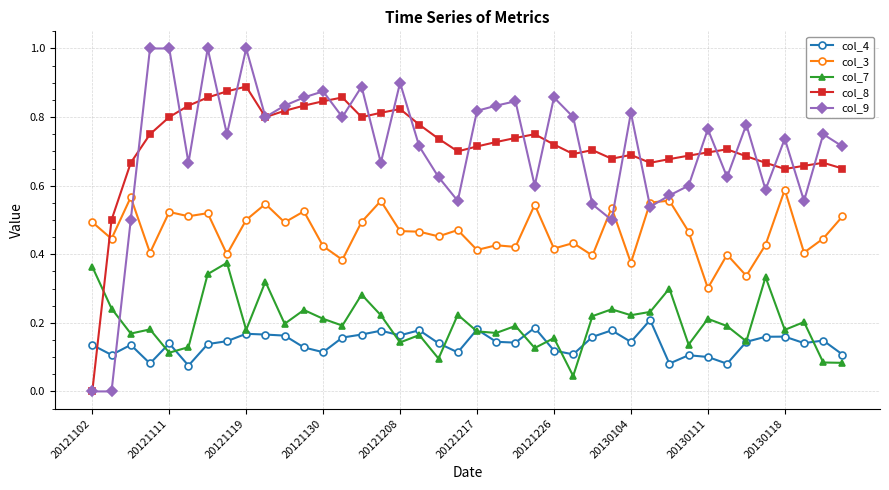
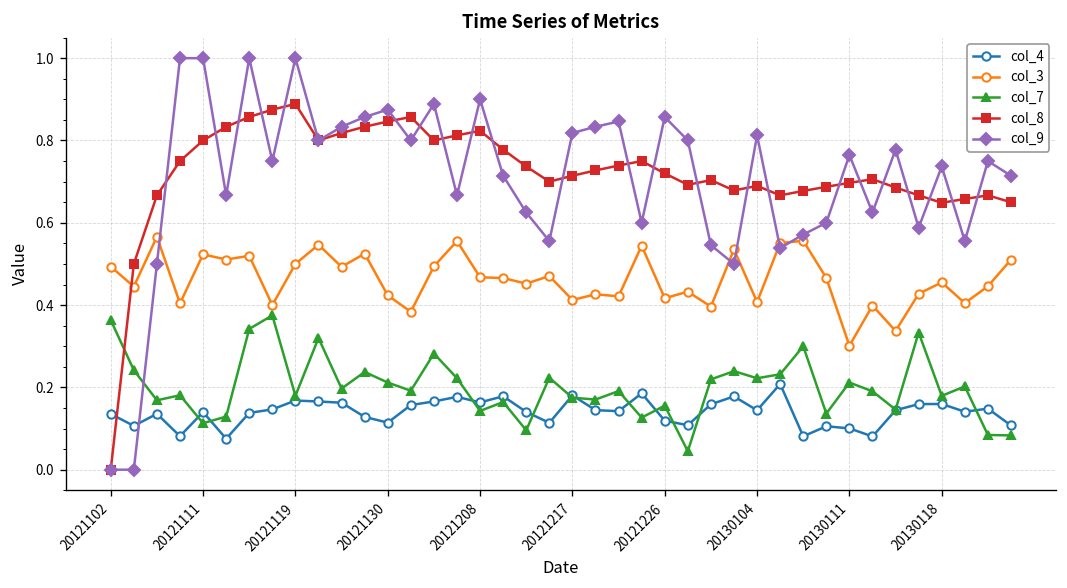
col_3, 20130104: 0.37 -> 0.41
col_3, 20130118: 0.59 -> 0.46
